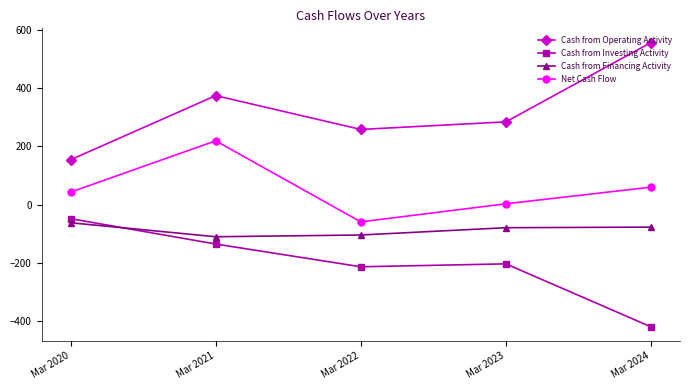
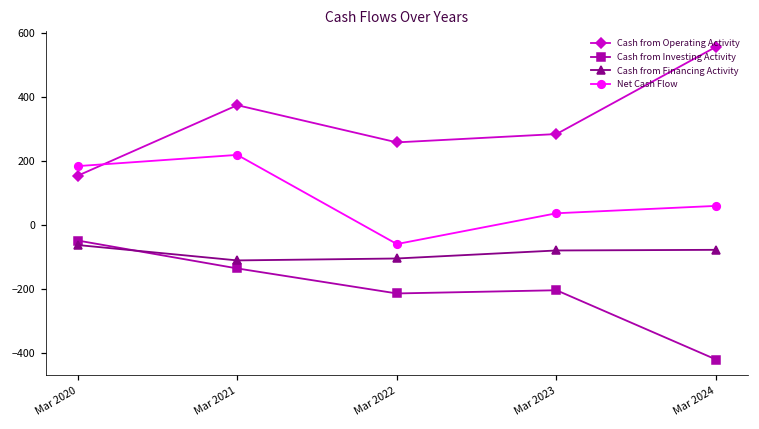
Net Cash Flow, Mar 2020: 40 -> 180
Net Cash Flow, Mar 2023: 0 -> 40
